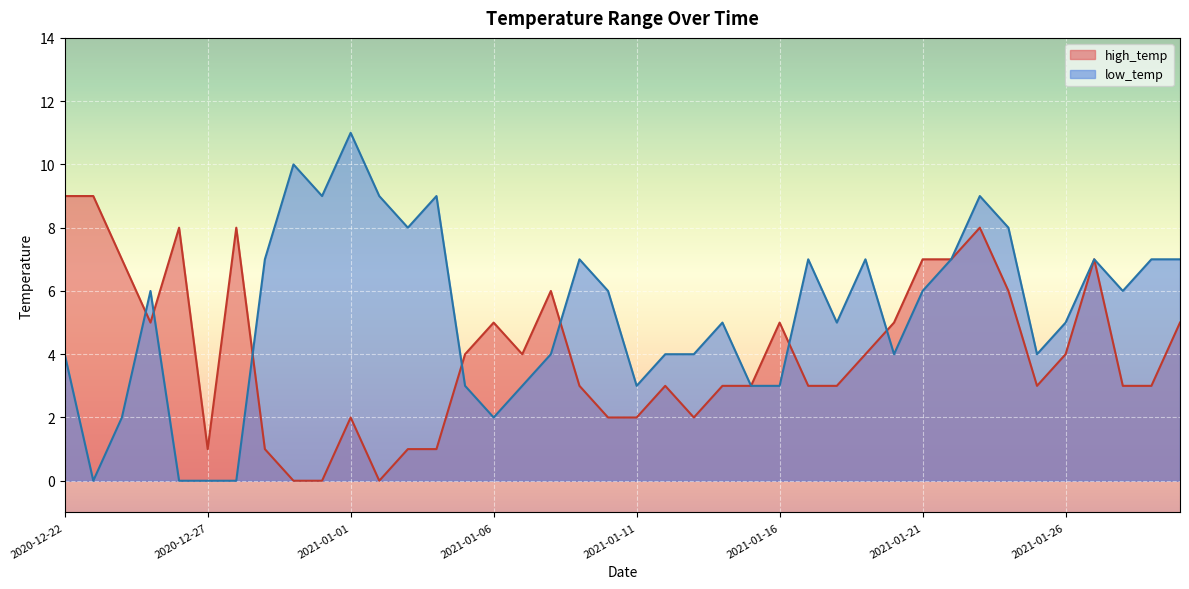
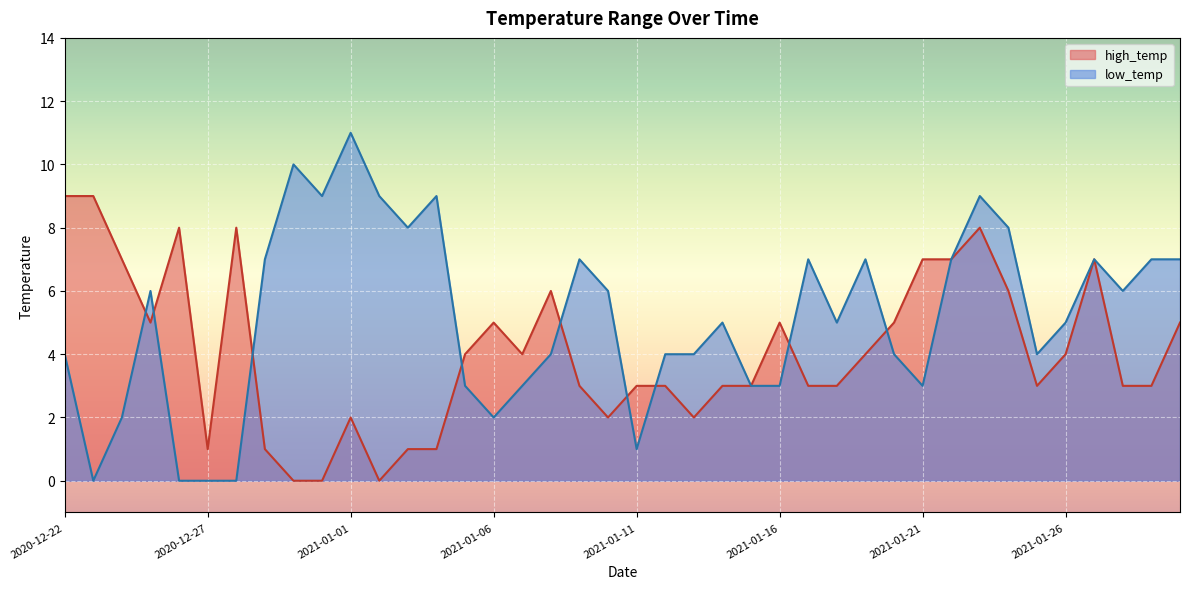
high_temp, 2021-01-11: 2 -> 3
low_temp, 2021-01-11: 3 -> 1
low_temp, 2021-01-21: 6 -> 3
